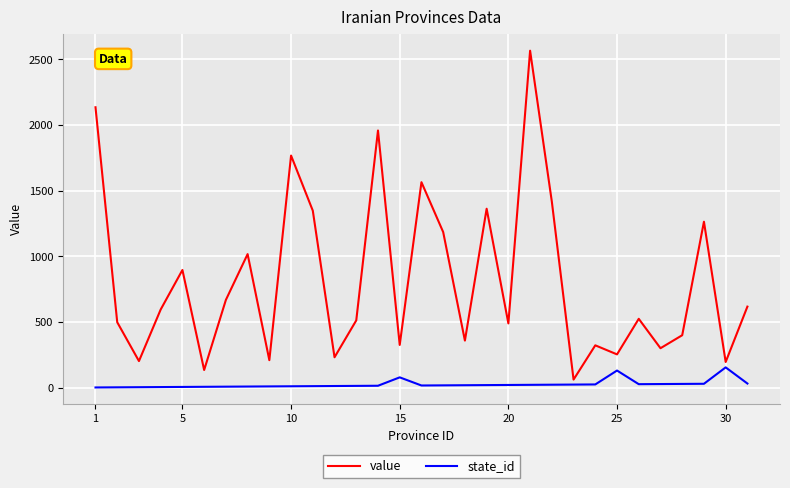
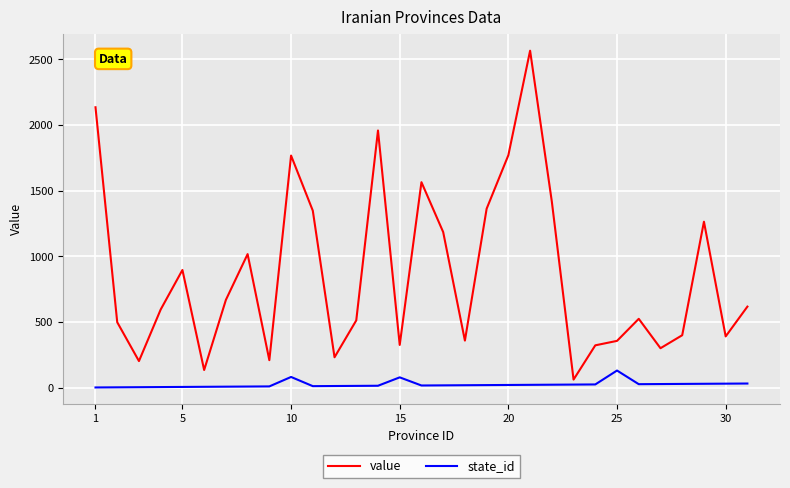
state_id, 10: 10 -> 80
value, 20: 490 -> 1770
value, 25: 250 -> 360
value, 30: 200 -> 390
state_id, 30: 150 -> 30
